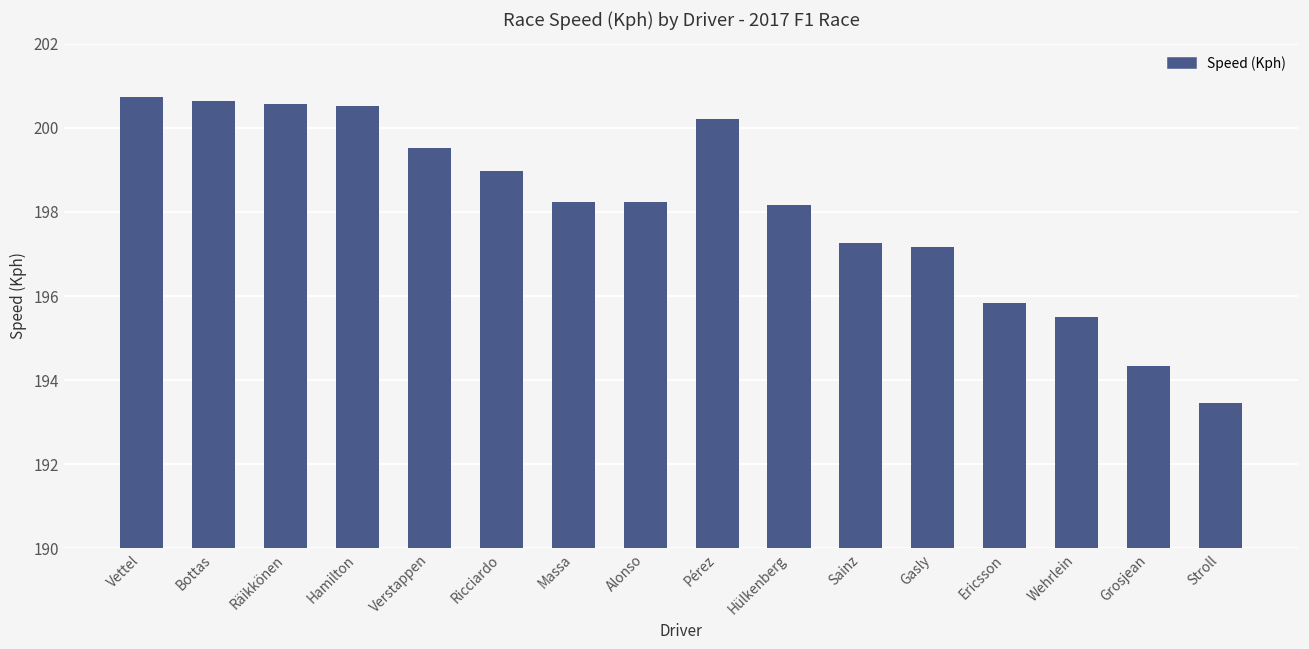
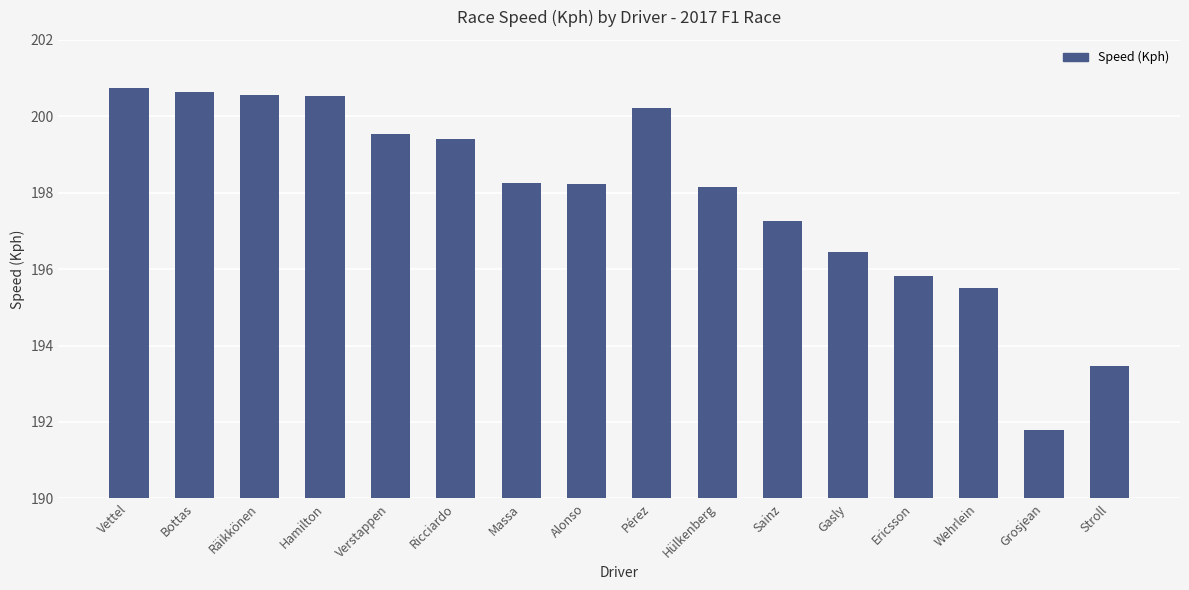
Ricciardo: 199.0 -> 199.4
Gasly: 197.2 -> 196.4
Grosjean: 194.3 -> 191.8
